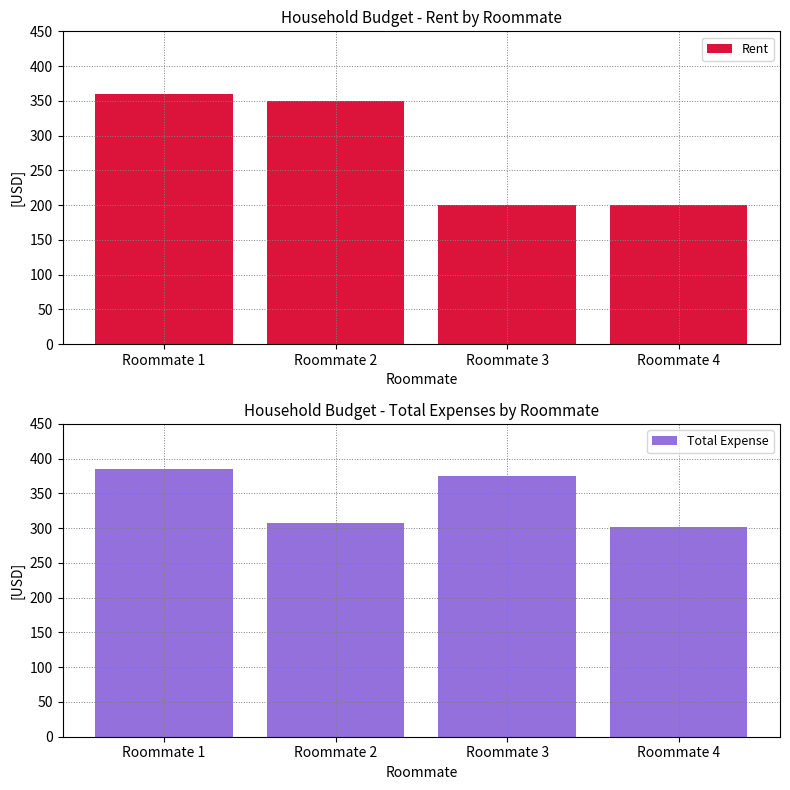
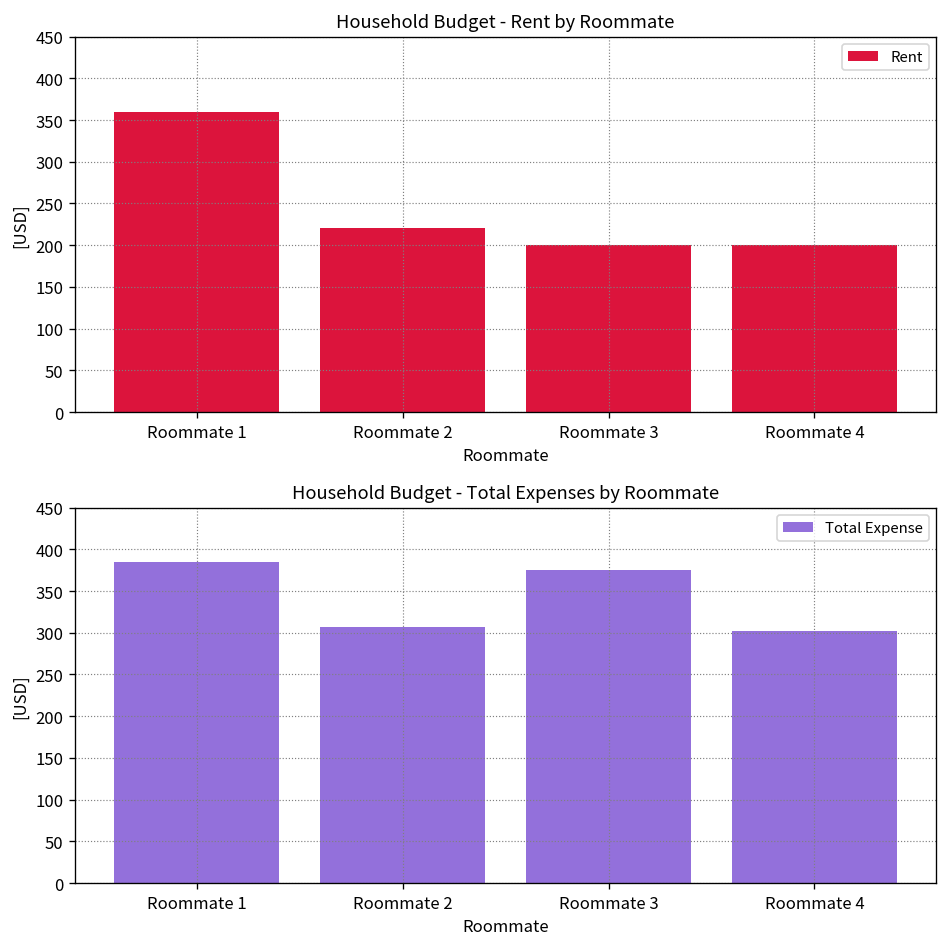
Household Budget - Rent by Roommate, Roommate 2: 350 -> 220
